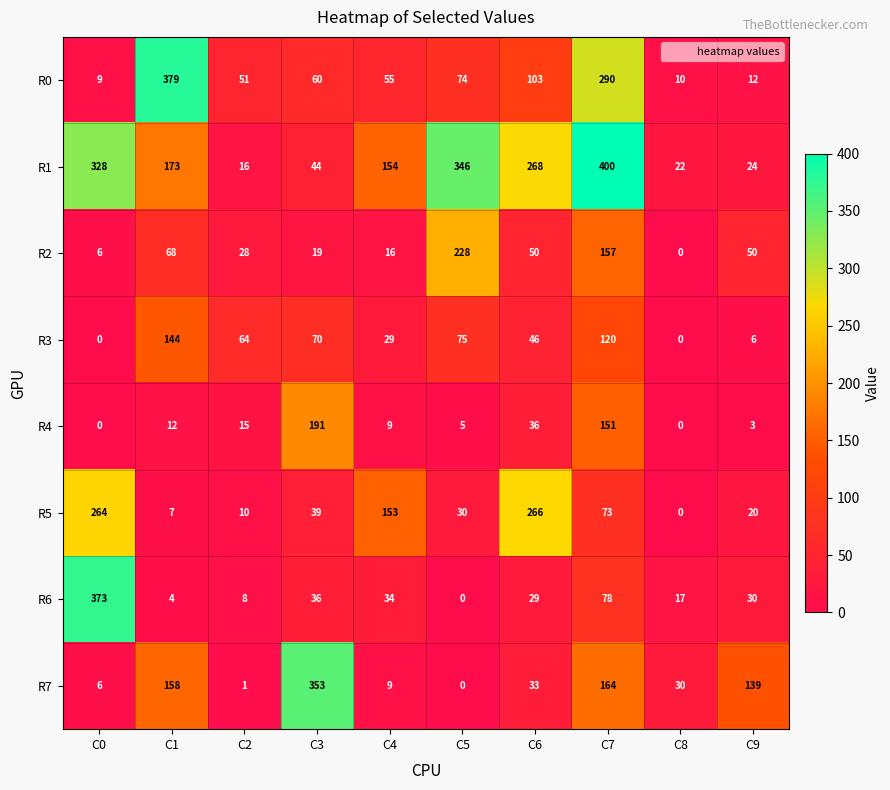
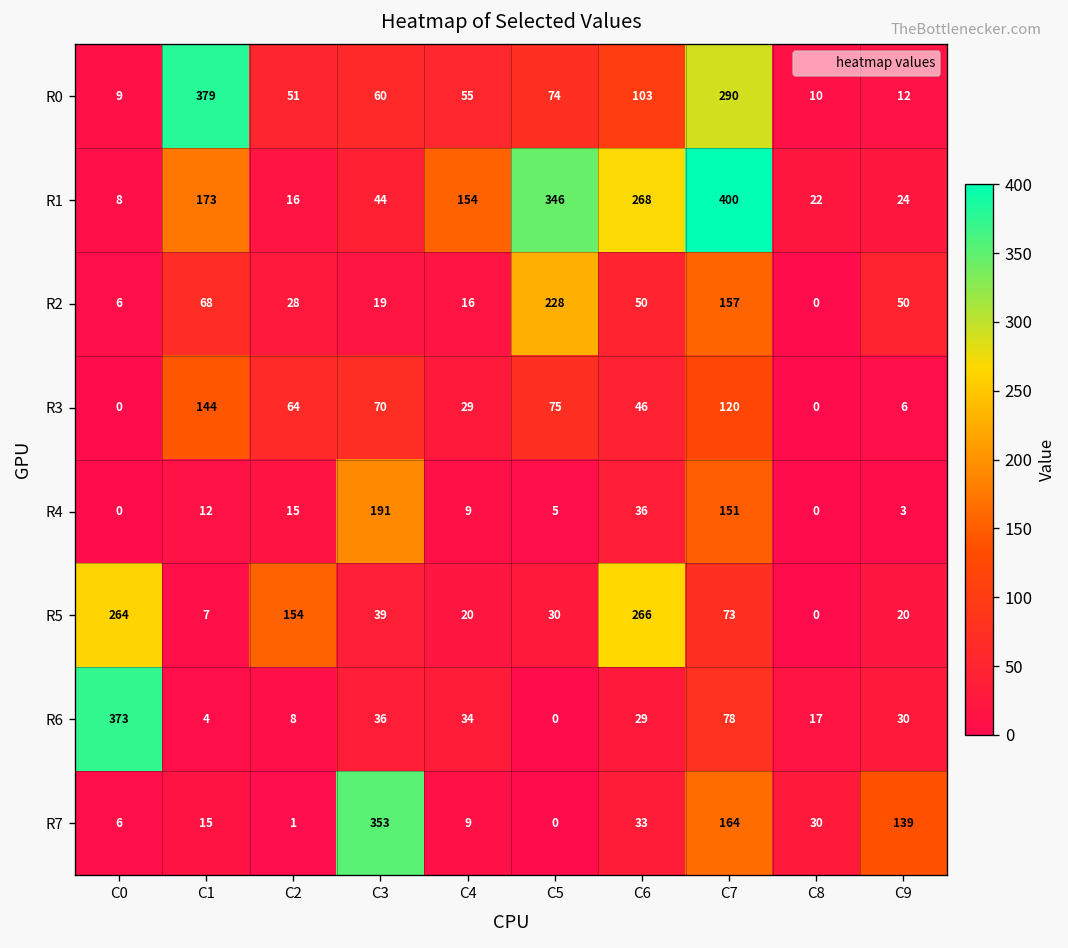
R1, C0: 328 -> 8
R5, C2: 10 -> 154
R5, C4: 153 -> 20
R7, C1: 158 -> 15
